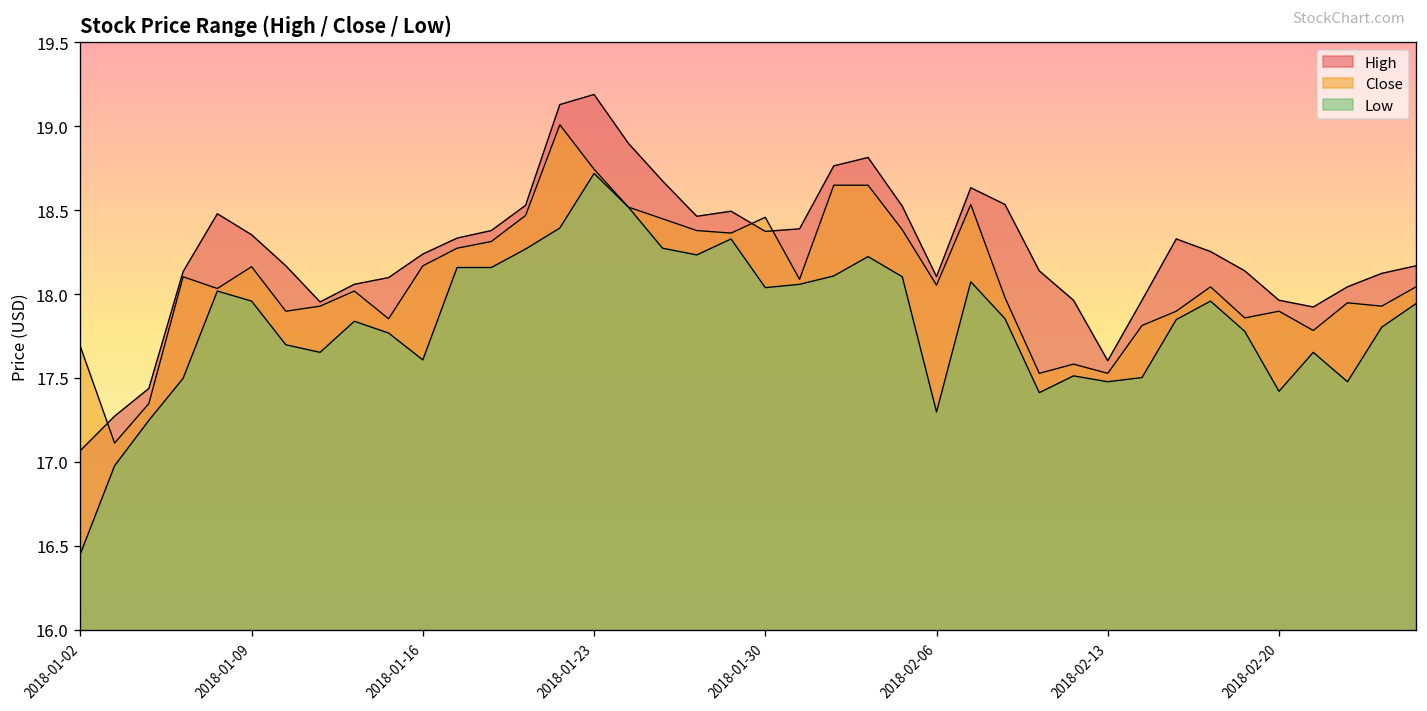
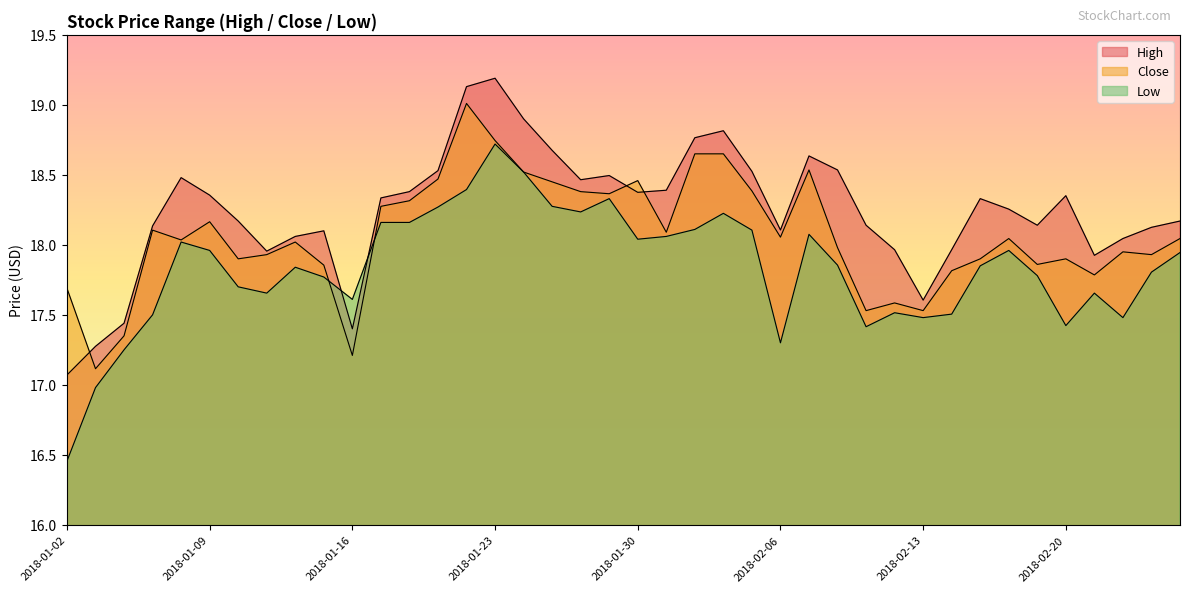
High, 2018-01-16: 18.24 -> 17.40
Close, 2018-01-16: 18.17 -> 17.21
High, 2018-02-20: 17.97 -> 18.35
